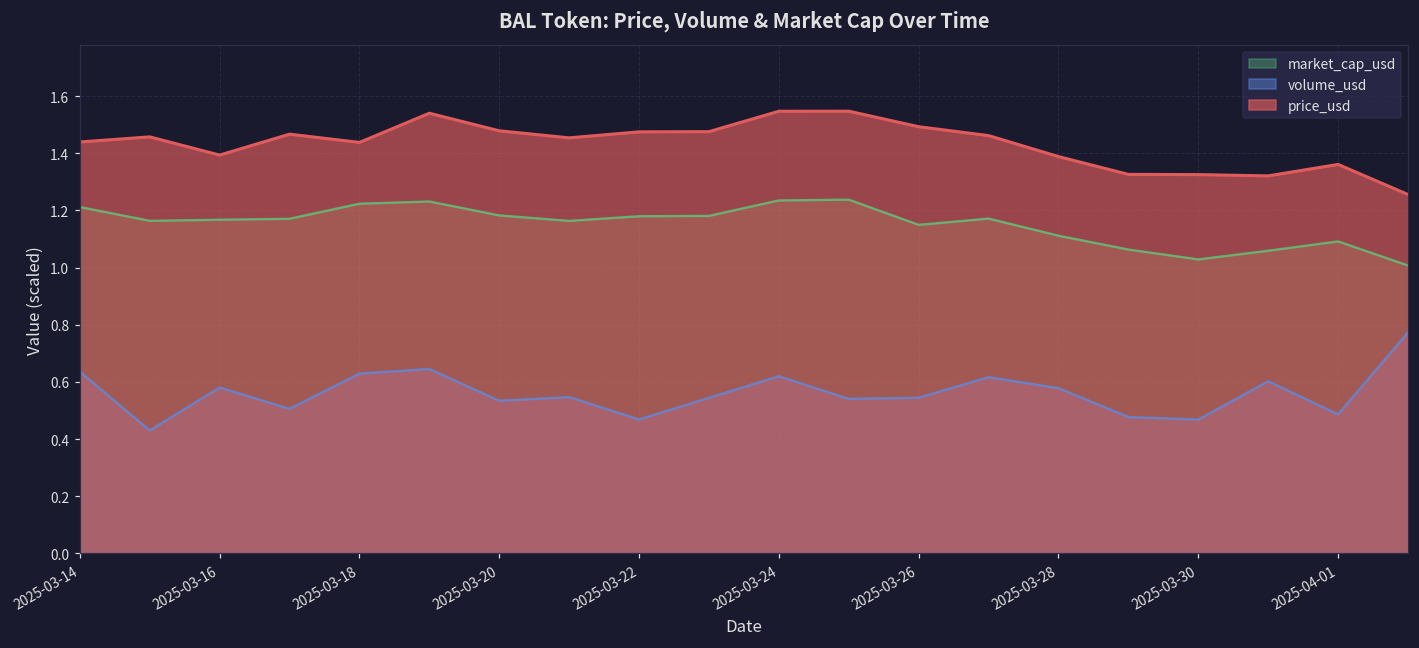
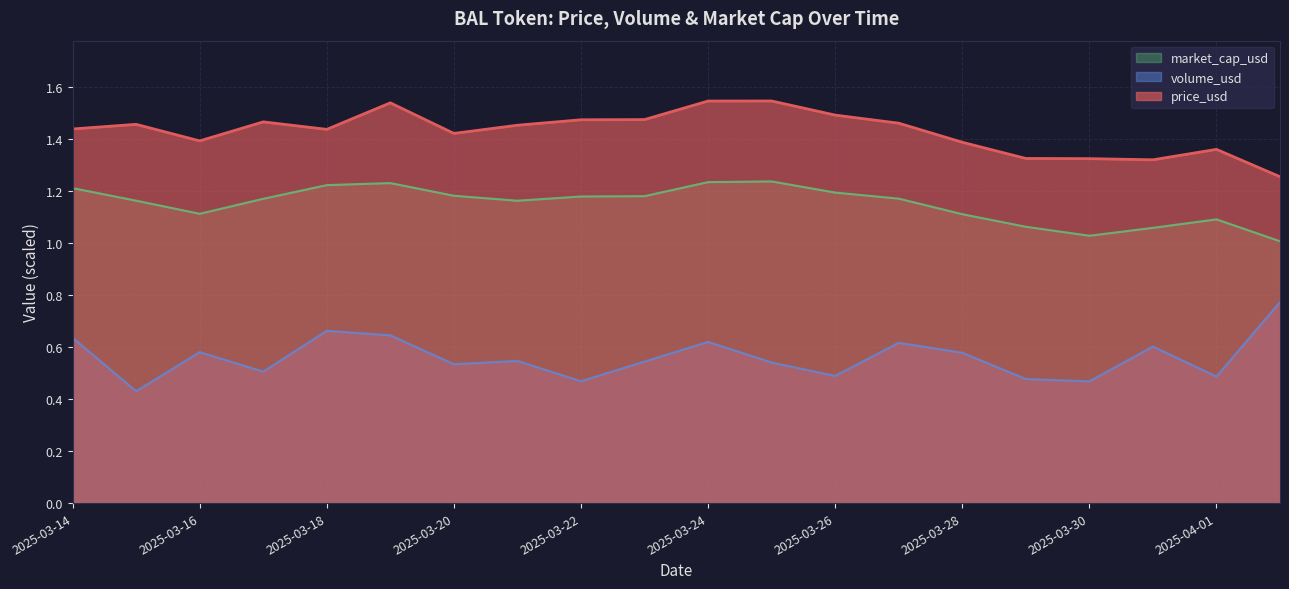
market_cap_usd, 2025-03-16: 1.17 -> 1.11
volume_usd, 2025-03-18: 0.63 -> 0.66
price_usd, 2025-03-20: 1.48 -> 1.42
market_cap_usd, 2025-03-26: 1.15 -> 1.19
volume_usd, 2025-03-26: 0.55 -> 0.49
